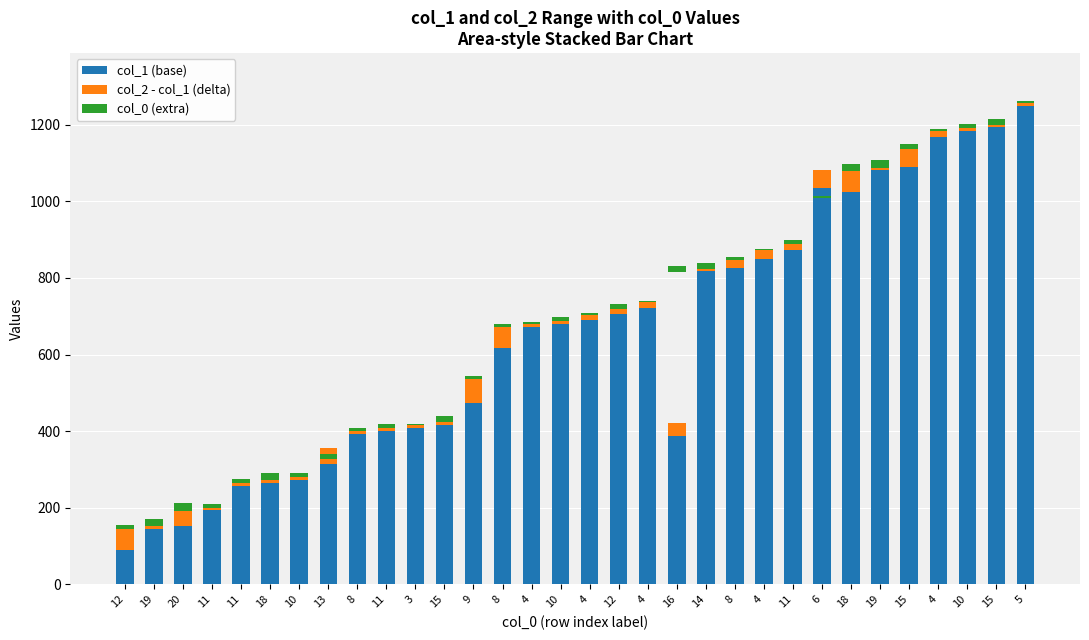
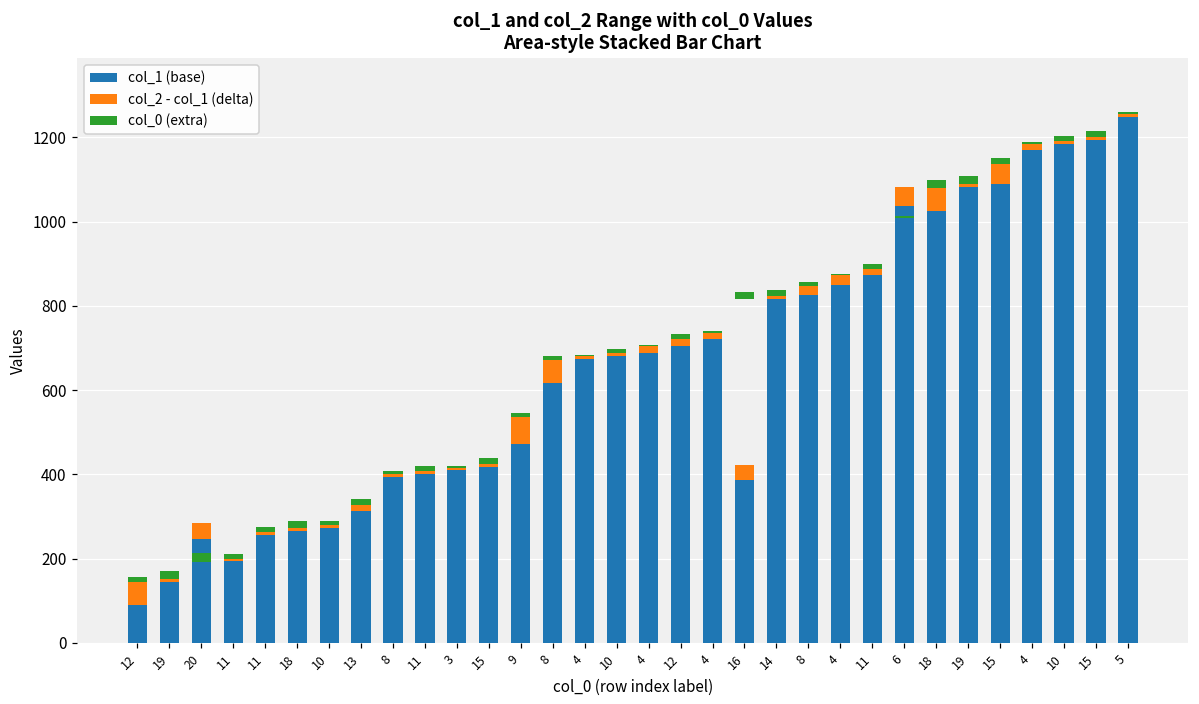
col_1 (base), 20: 150 -> 250
col_2 - col_1 (delta), 13: 40 -> 20
